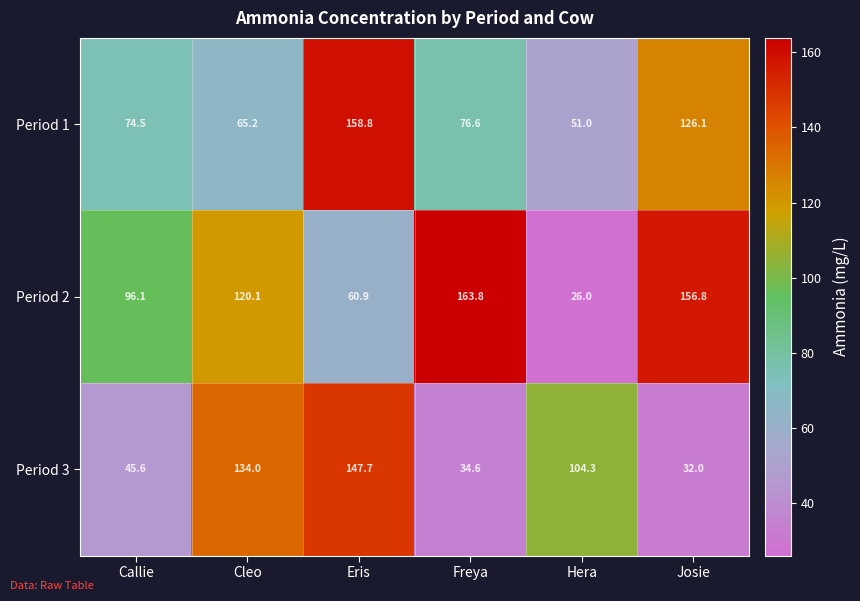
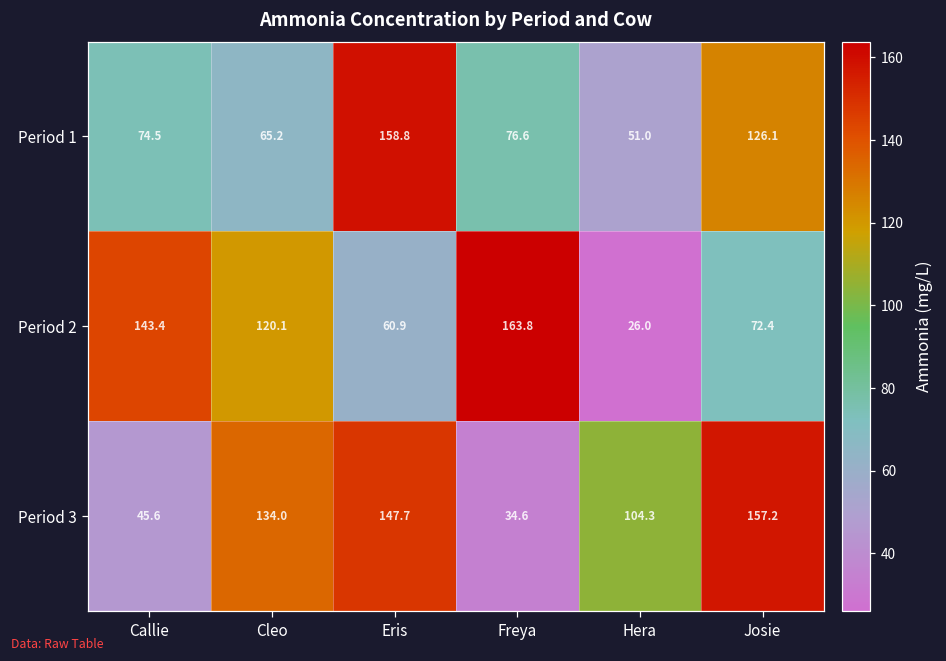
Period 2, Callie: 96.1 -> 143.4
Period 2, Josie: 156.8 -> 72.4
Period 3, Josie: 32.0 -> 157.2
